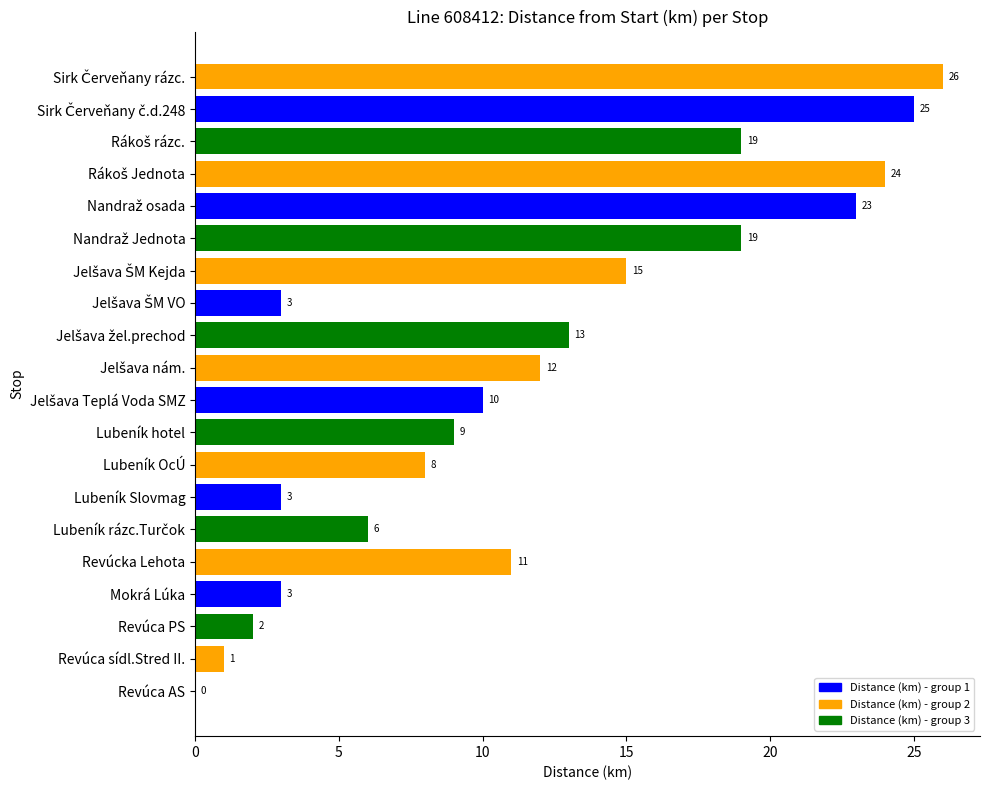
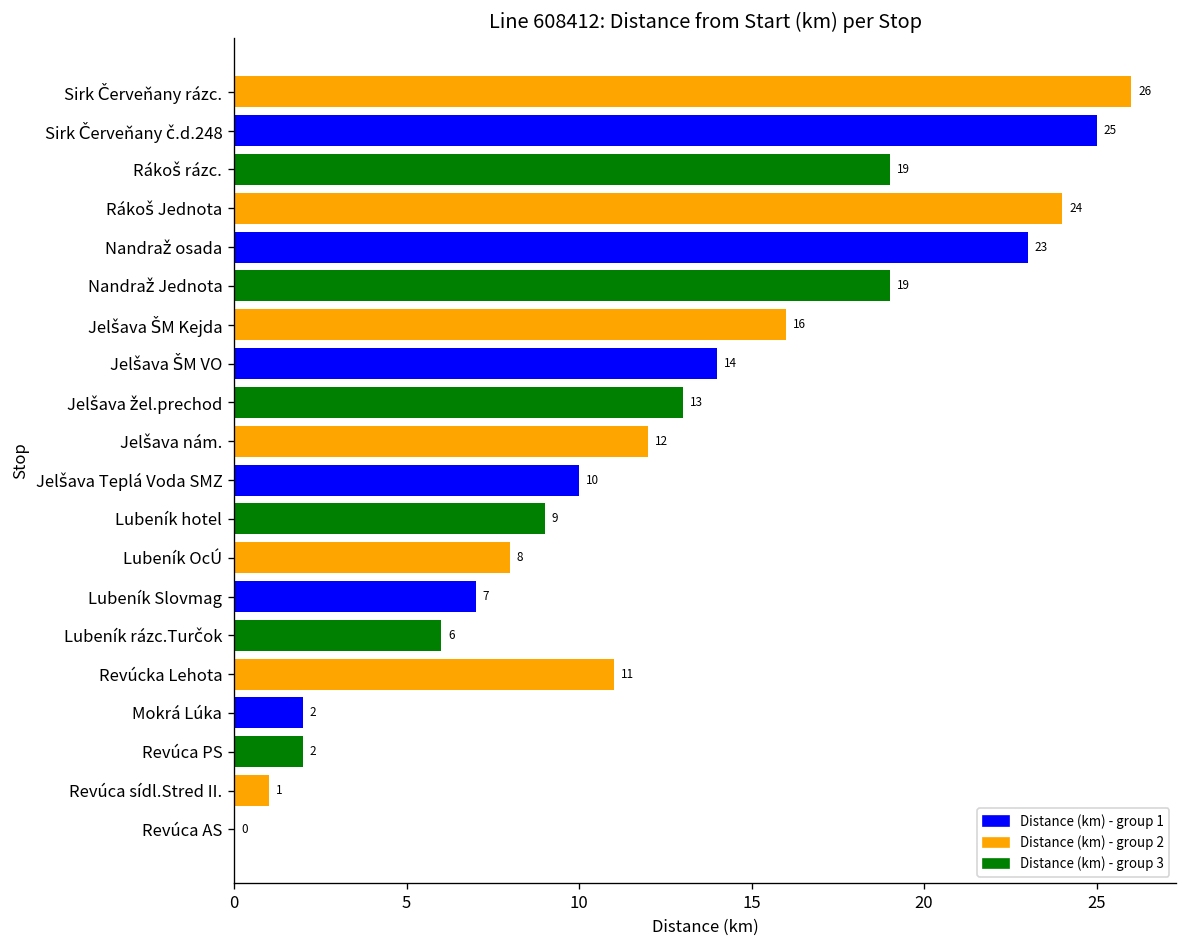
Jelšava ŠM Kejda: 15 -> 16
Jelšava ŠM VO: 3 -> 14
Lubeník Slovmag: 3 -> 7
Mokrá Lúka: 3 -> 2
